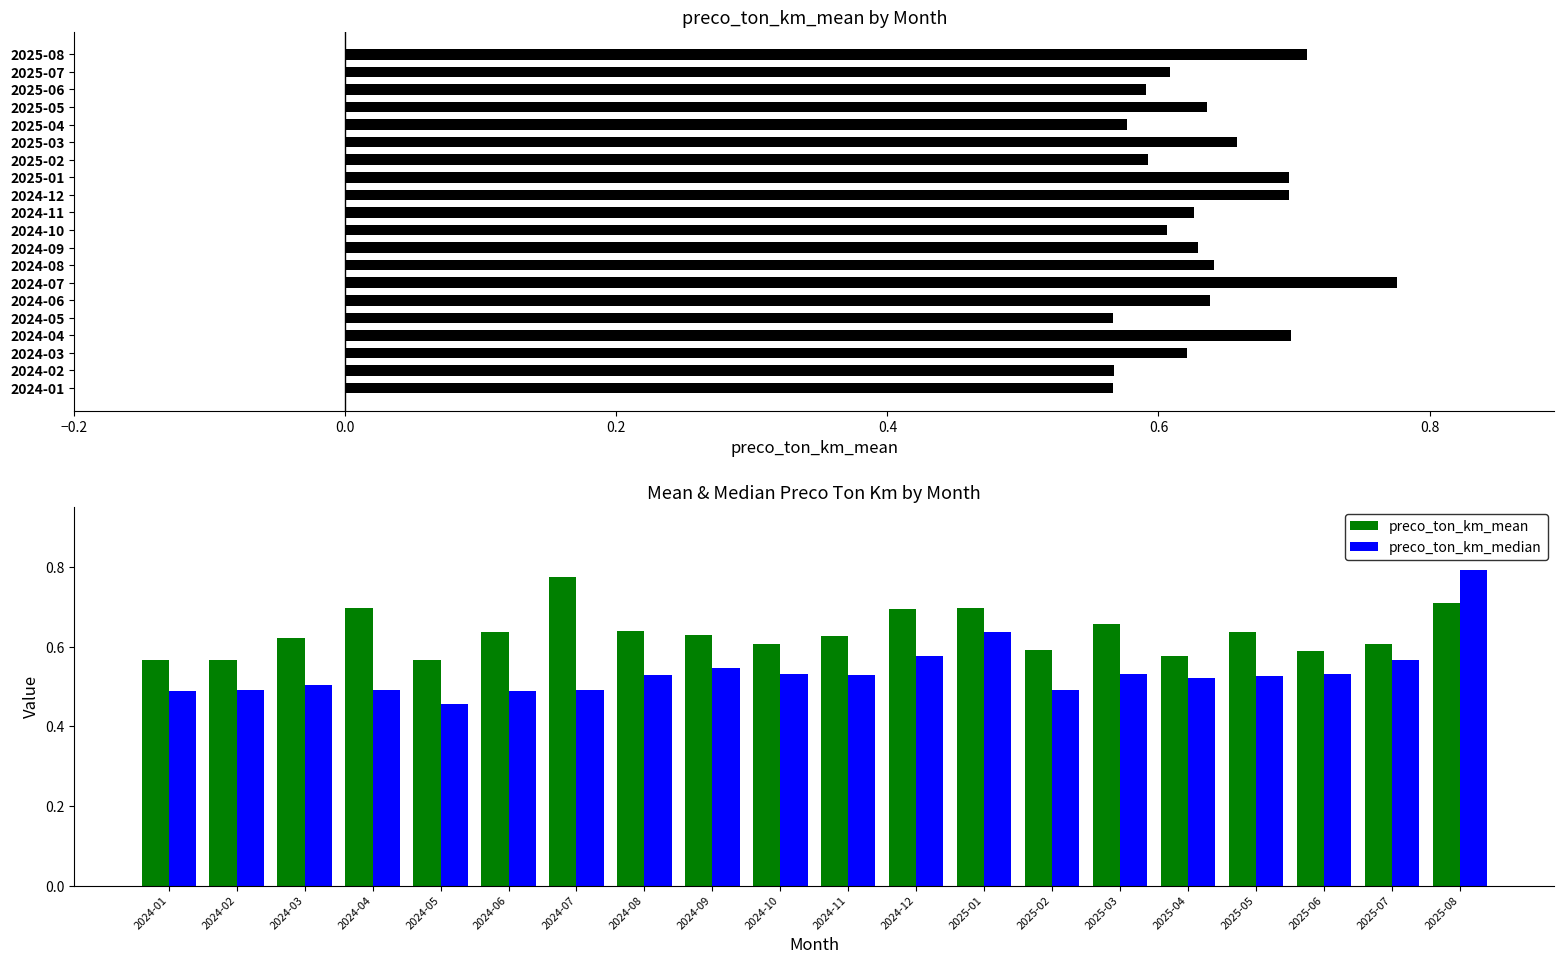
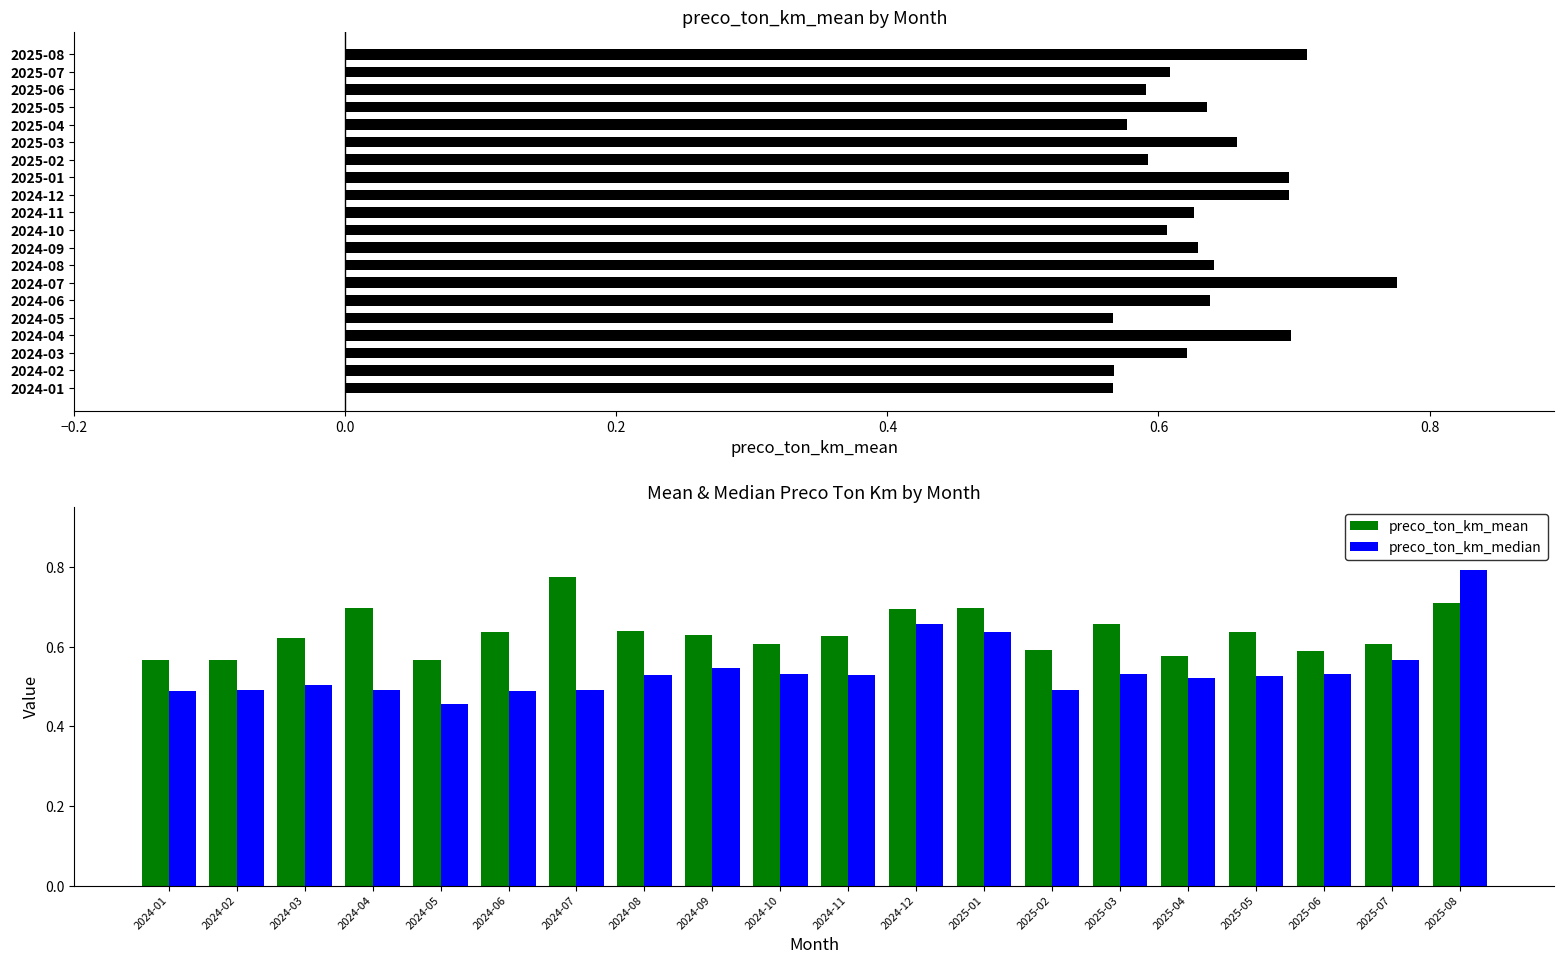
Mean & Median Preco Ton Km by Month, preco_ton_km_median, 2024-12: 0.58 -> 0.66
